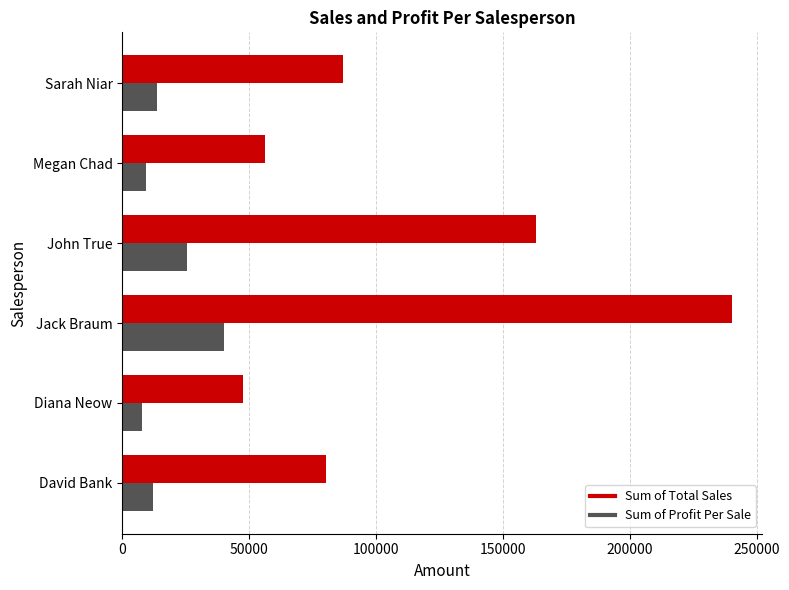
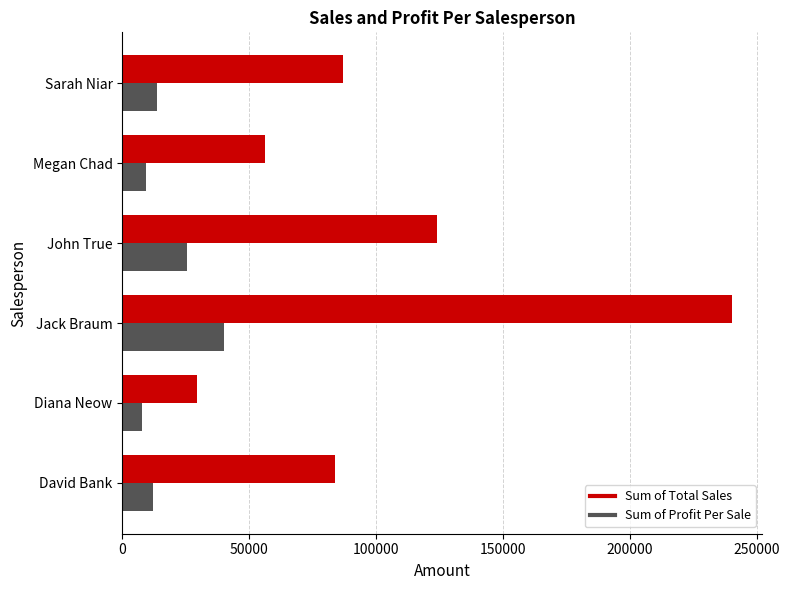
Sum of Total Sales, John True: 163000 -> 124000
Sum of Total Sales, Diana Neow: 48000 -> 30000
Sum of Total Sales, David Bank: 80000 -> 84000
